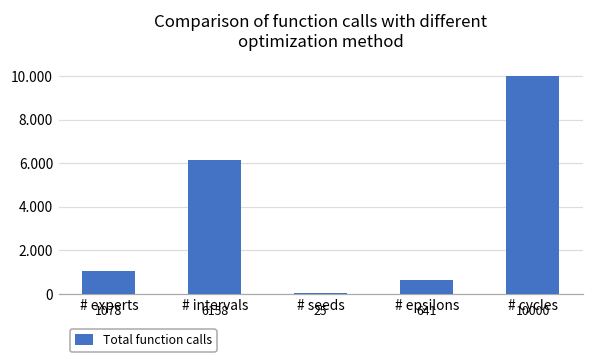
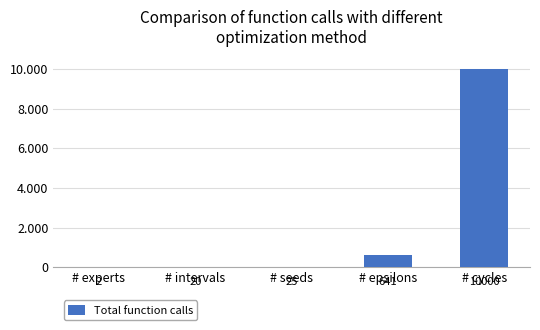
# experts: 1078 -> 2
# intervals: 6158 -> 20
